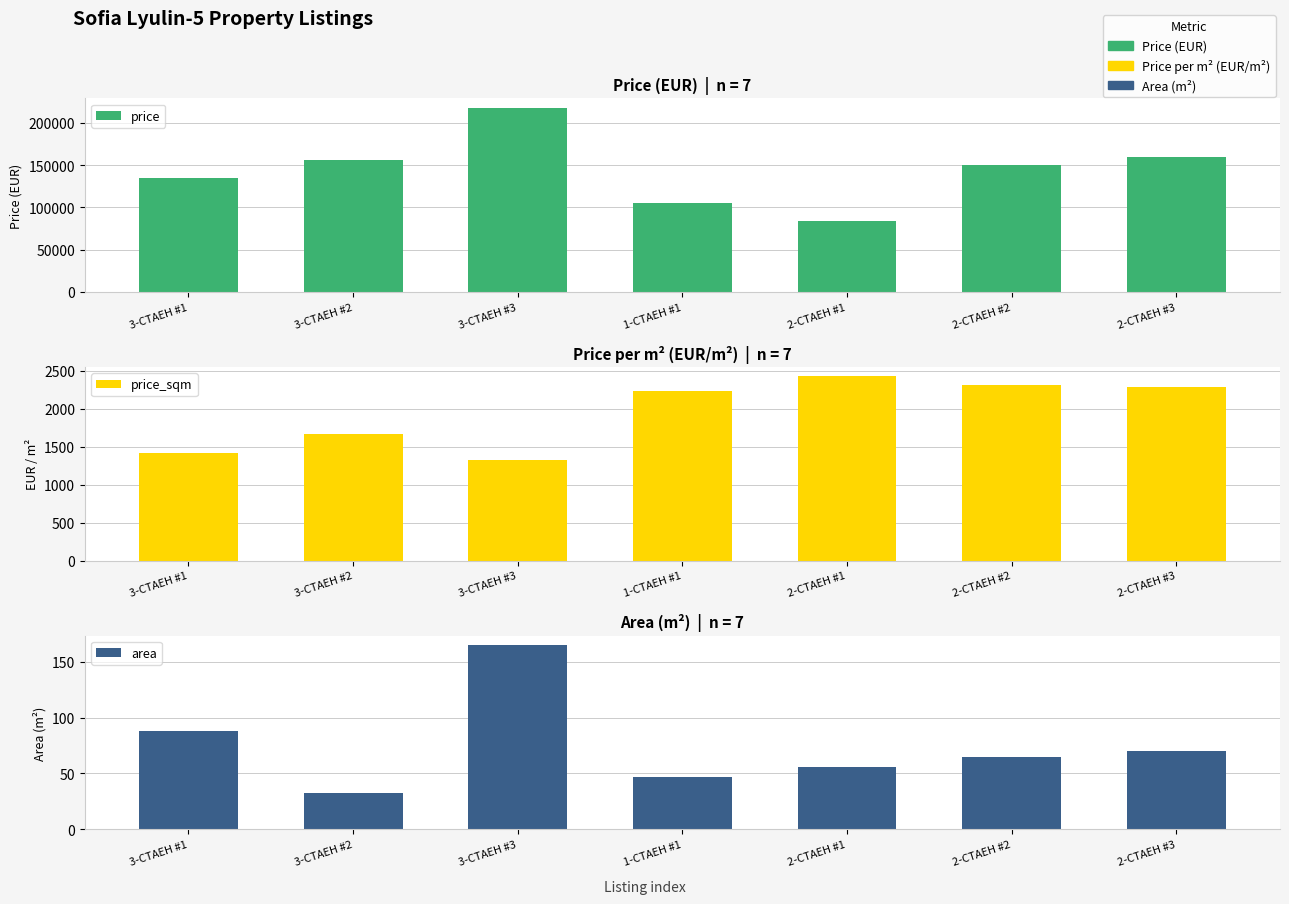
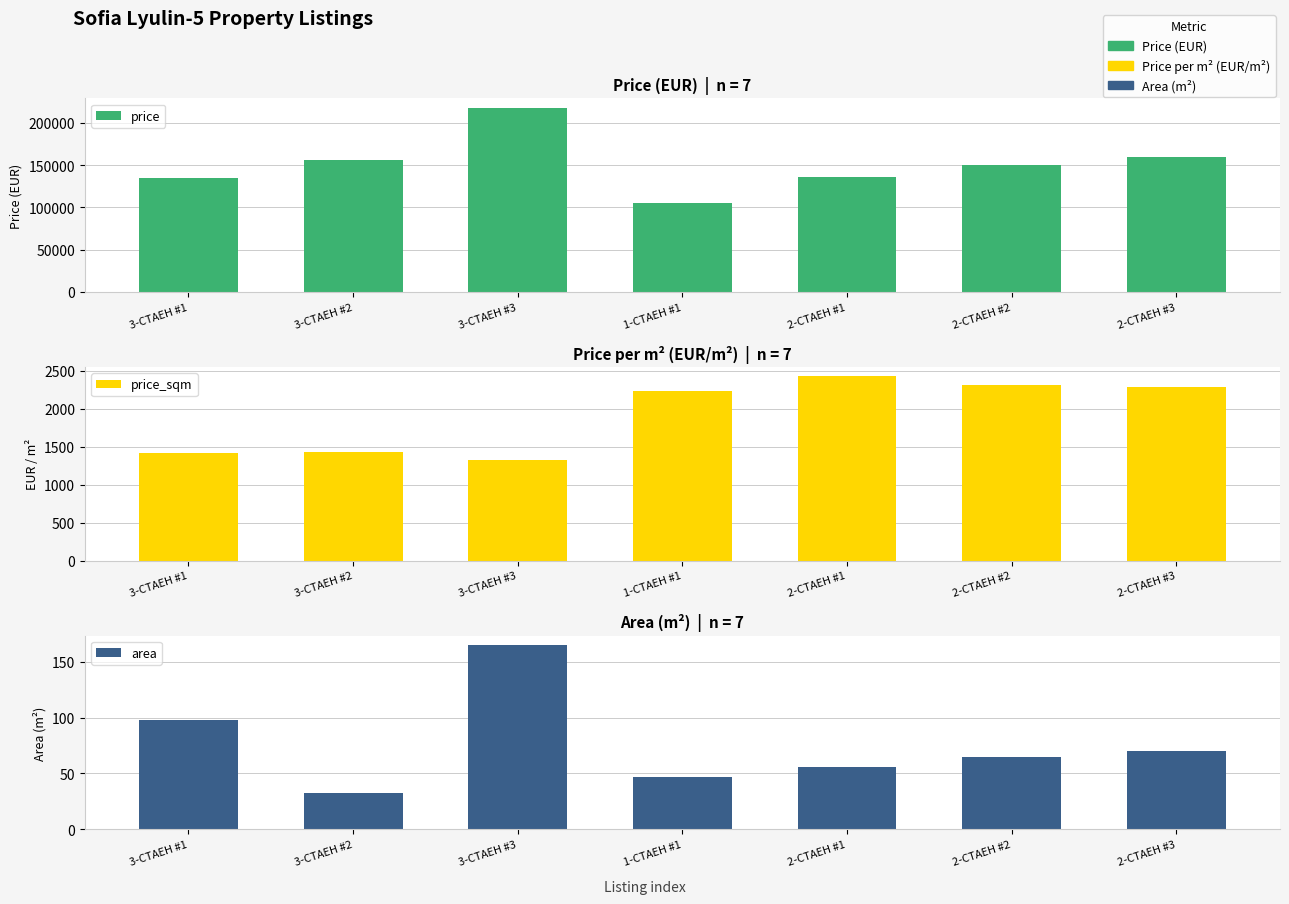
Price (EUR) | n = 7, 2-СТАЕН #1: 80000 -> 140000
Price per m² (EUR/m²) | n = 7, 3-СТАЕН #2: 1700 -> 1400
Area (m²) | n = 7, 3-СТАЕН #1: 88 -> 98
